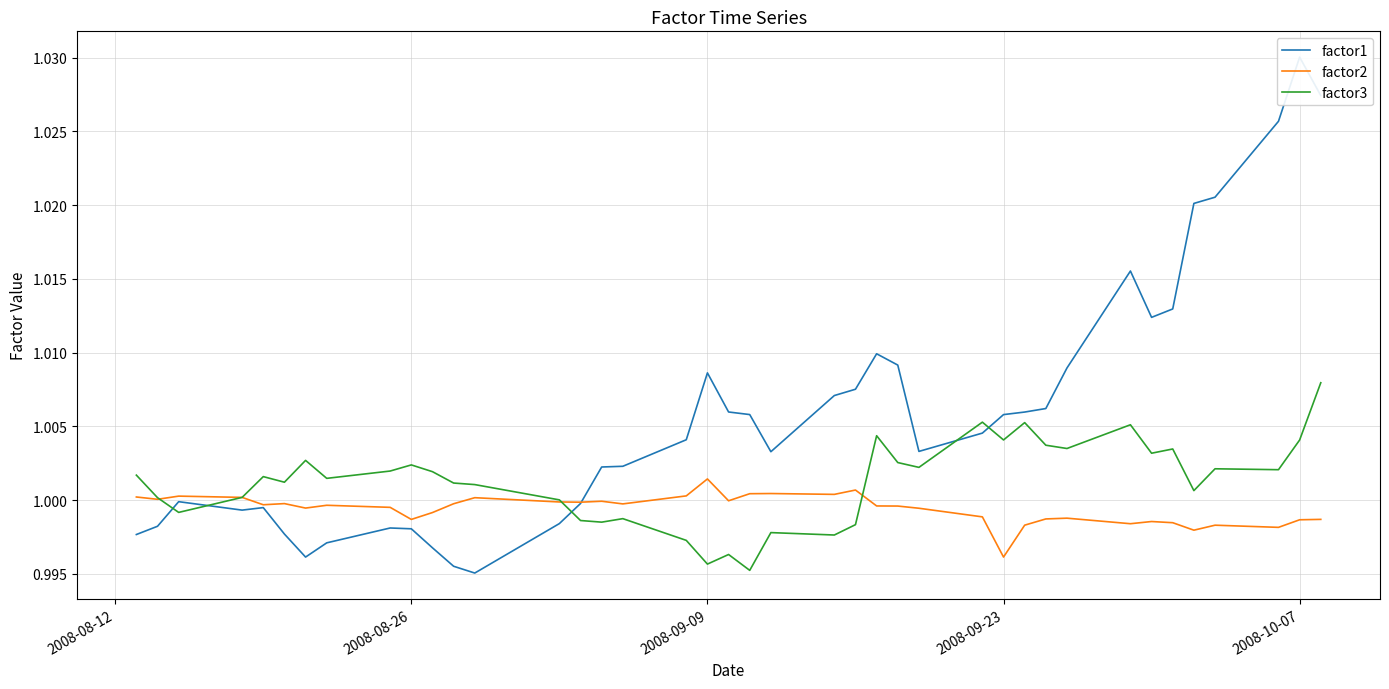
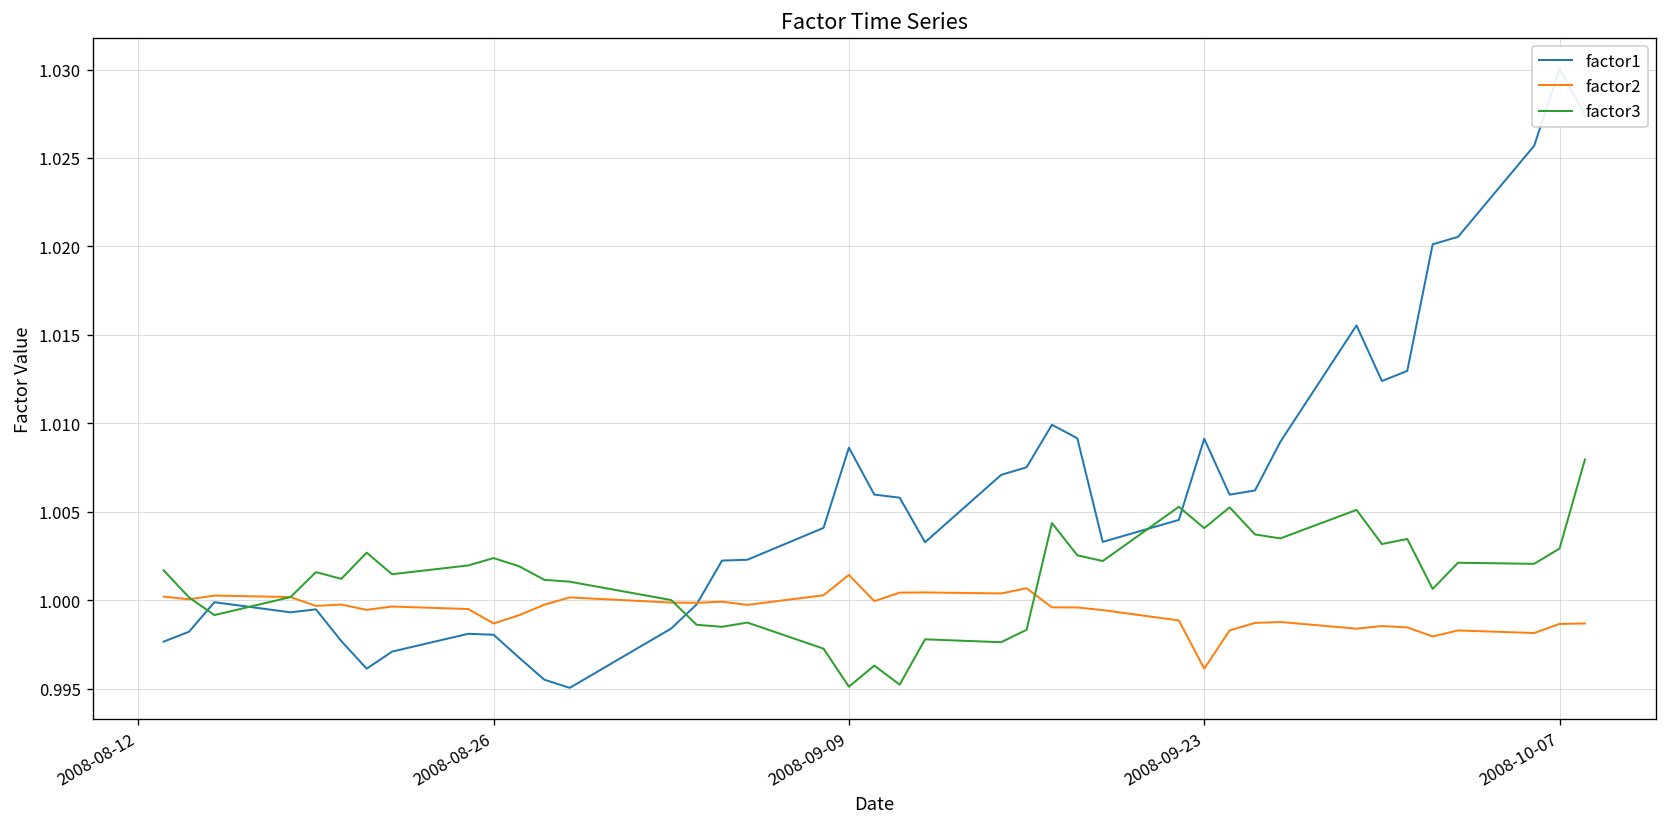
factor3, 2008-09-09: 0.9957 -> 0.9951
factor1, 2008-09-23: 1.0058 -> 1.0091
factor3, 2008-10-07: 1.0041 -> 1.0029
